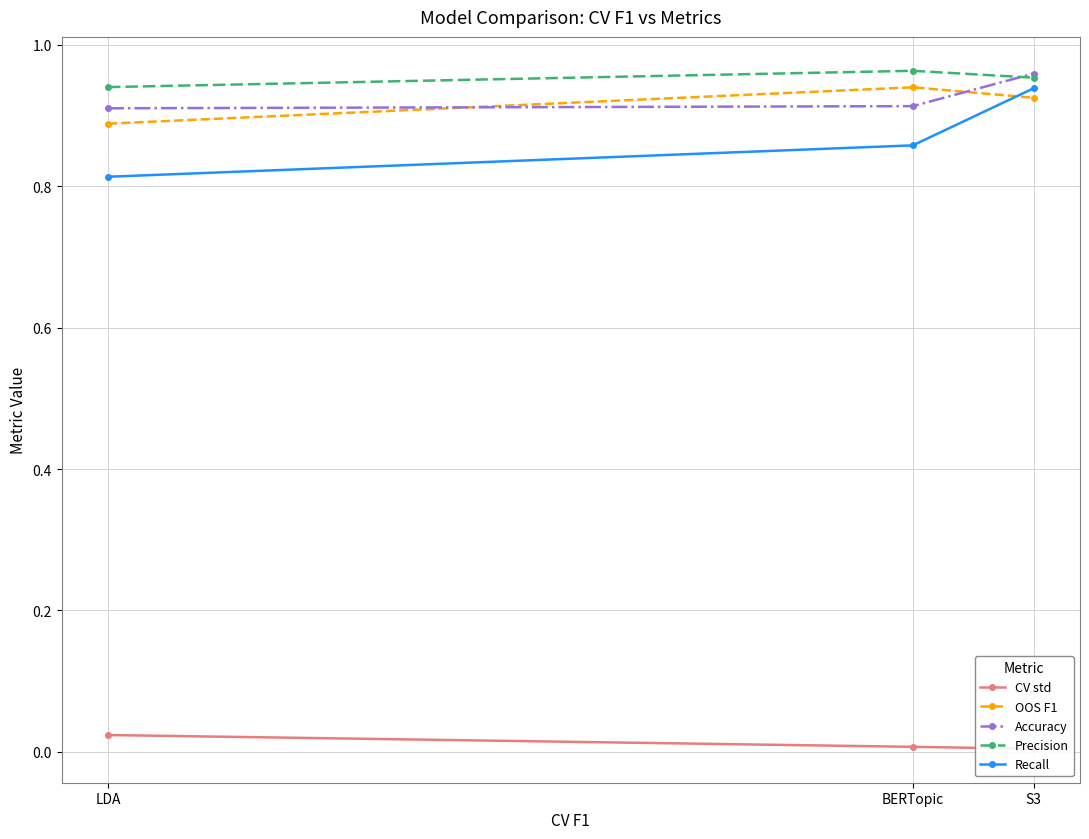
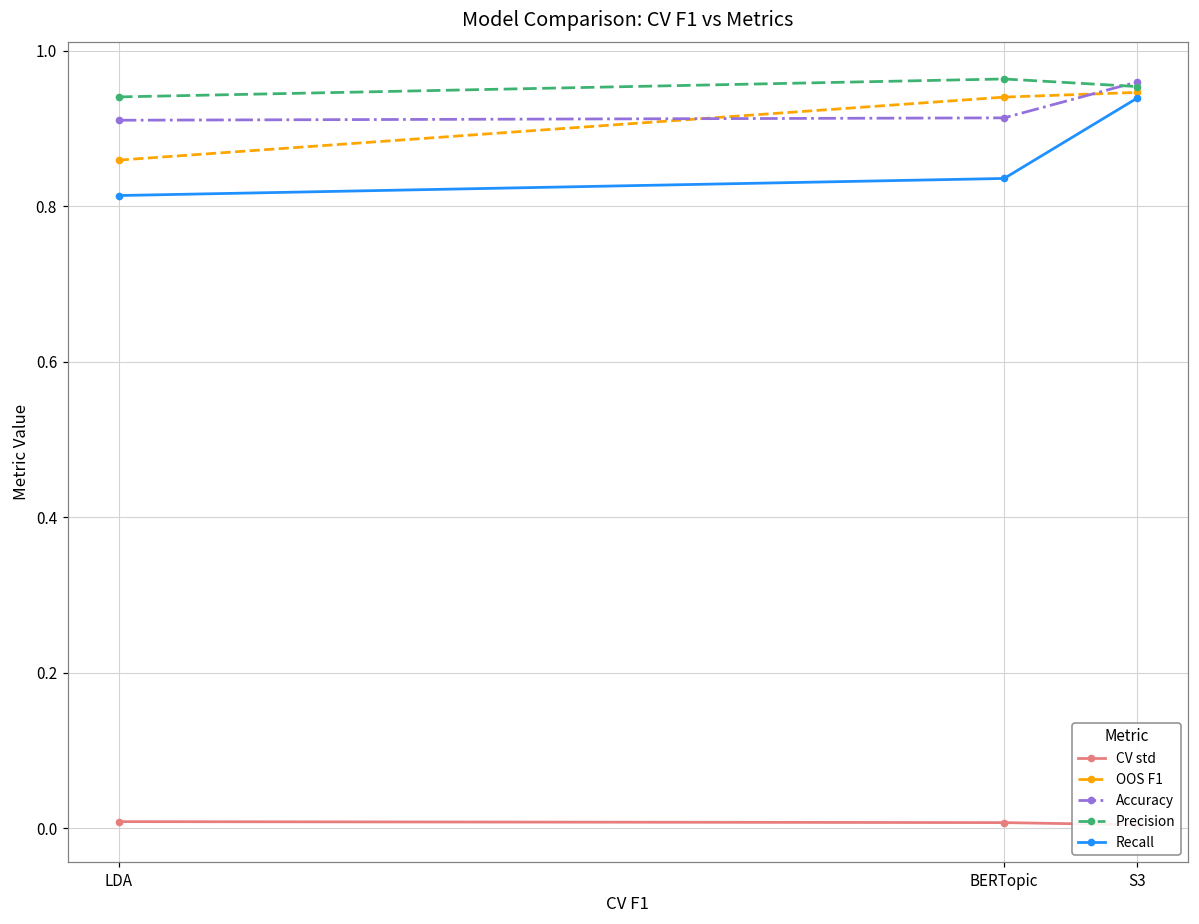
CV std, LDA: 0.02 -> 0.01
OOS F1, LDA: 0.89 -> 0.86
Recall, BERTopic: 0.86 -> 0.84
OOS F1, S3: 0.93 -> 0.95
